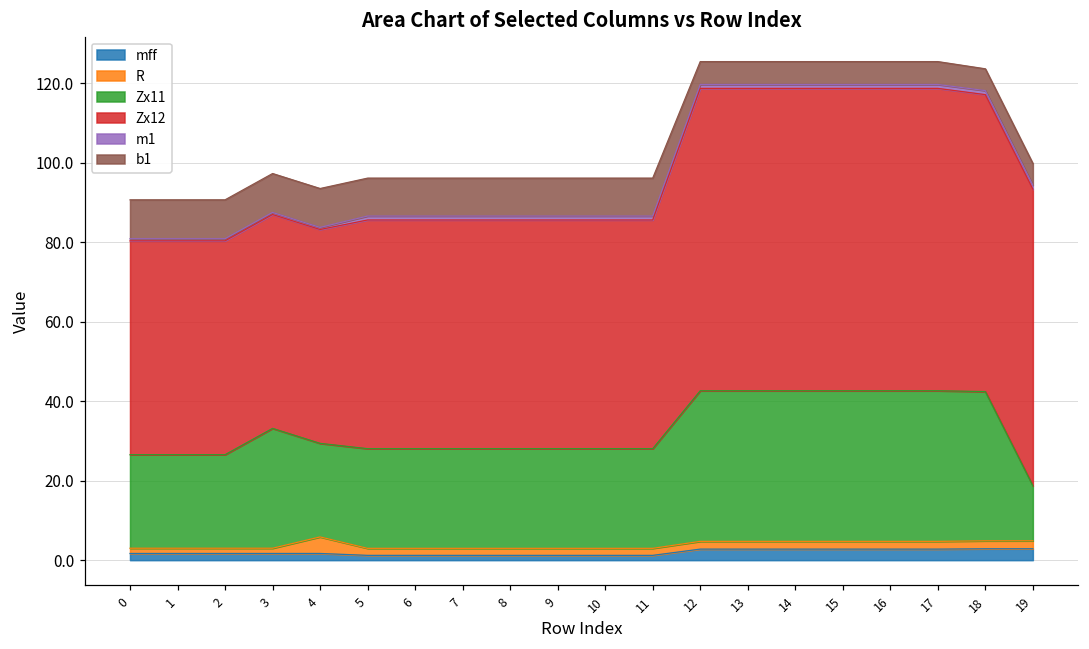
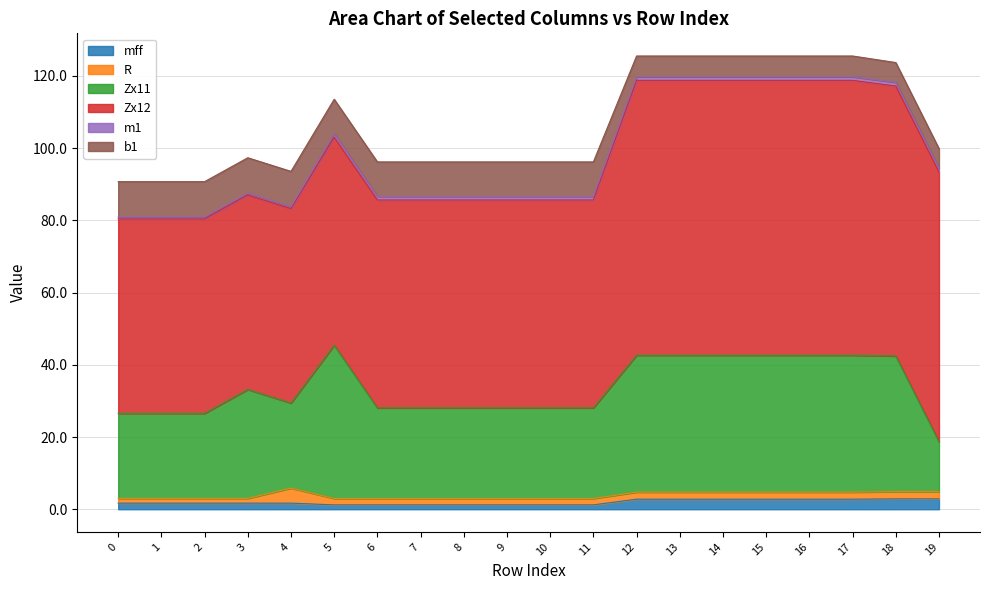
Zx11, 5: 25 -> 42
